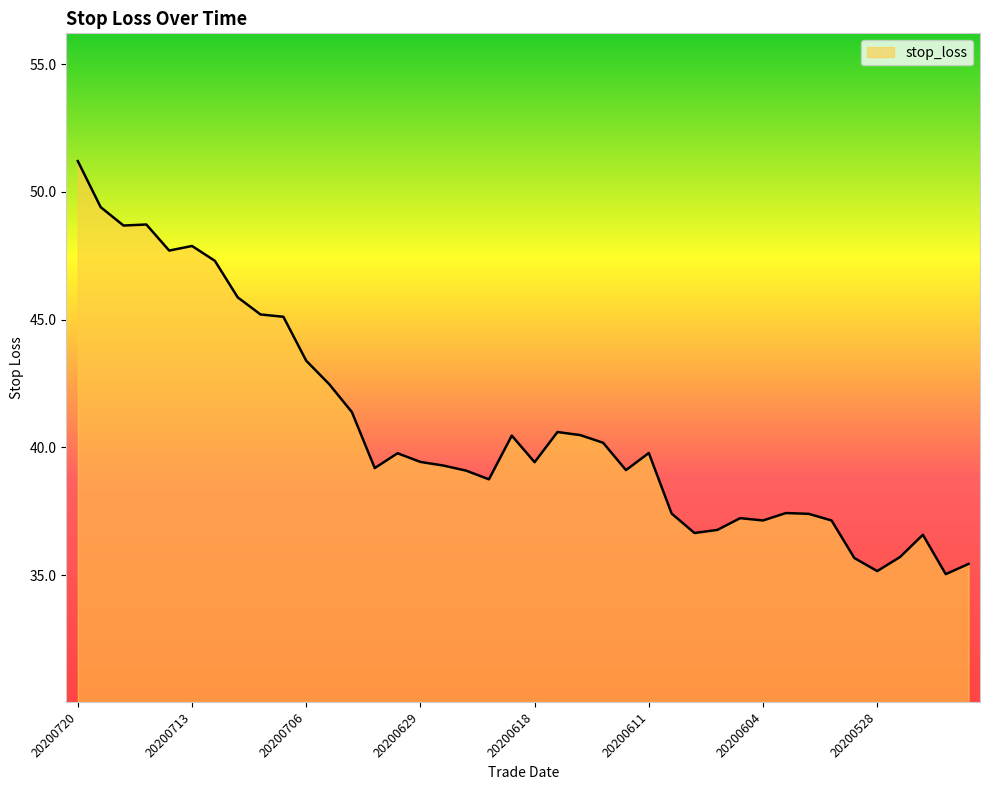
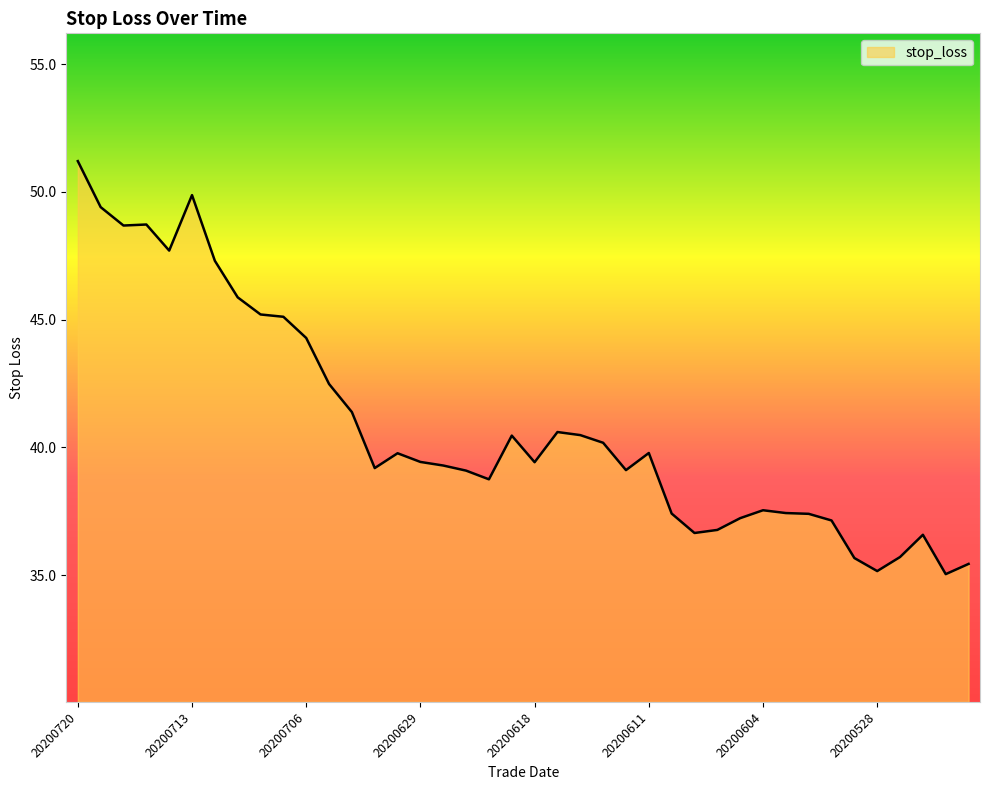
20200713: 47.9 -> 49.9
20200706: 43.4 -> 44.3
20200604: 37.1 -> 37.5
